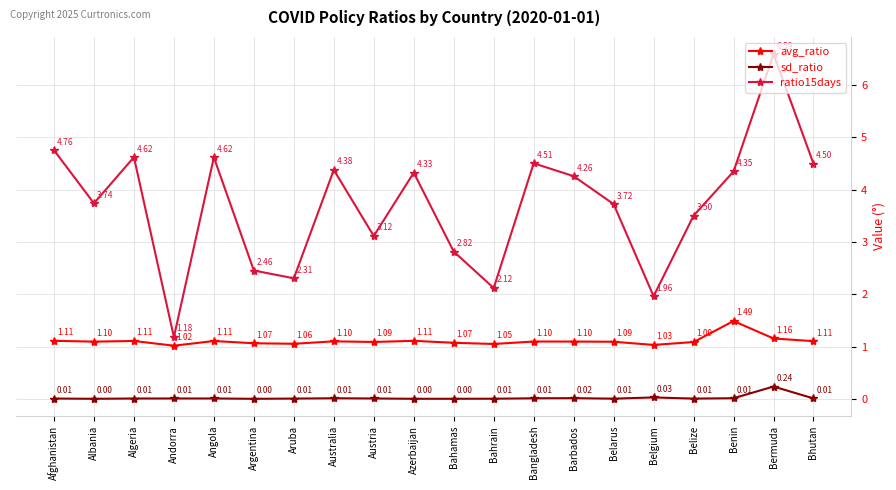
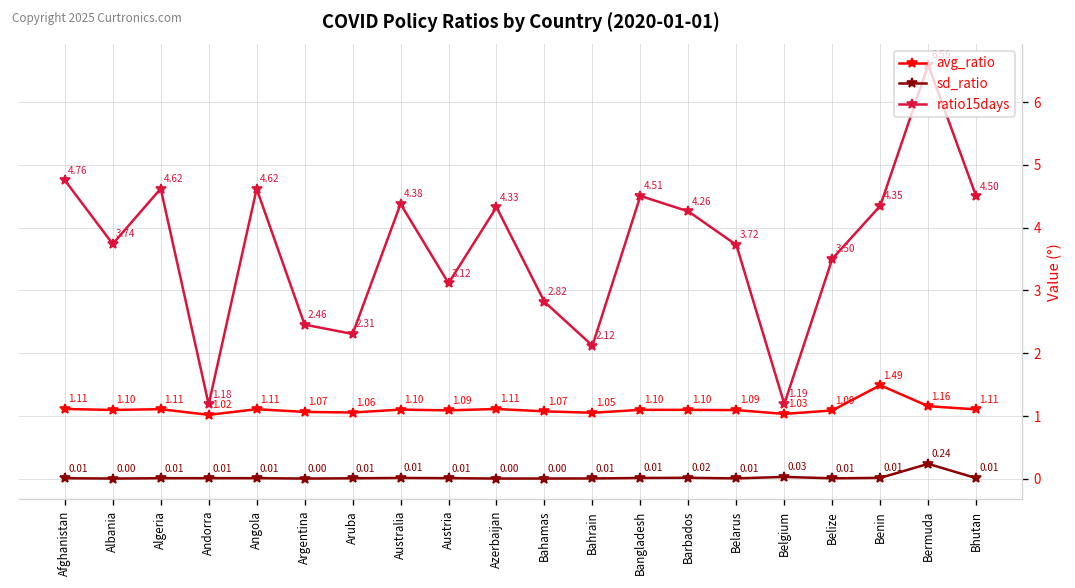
ratio15days, Belgium: 1.96 -> 1.19
